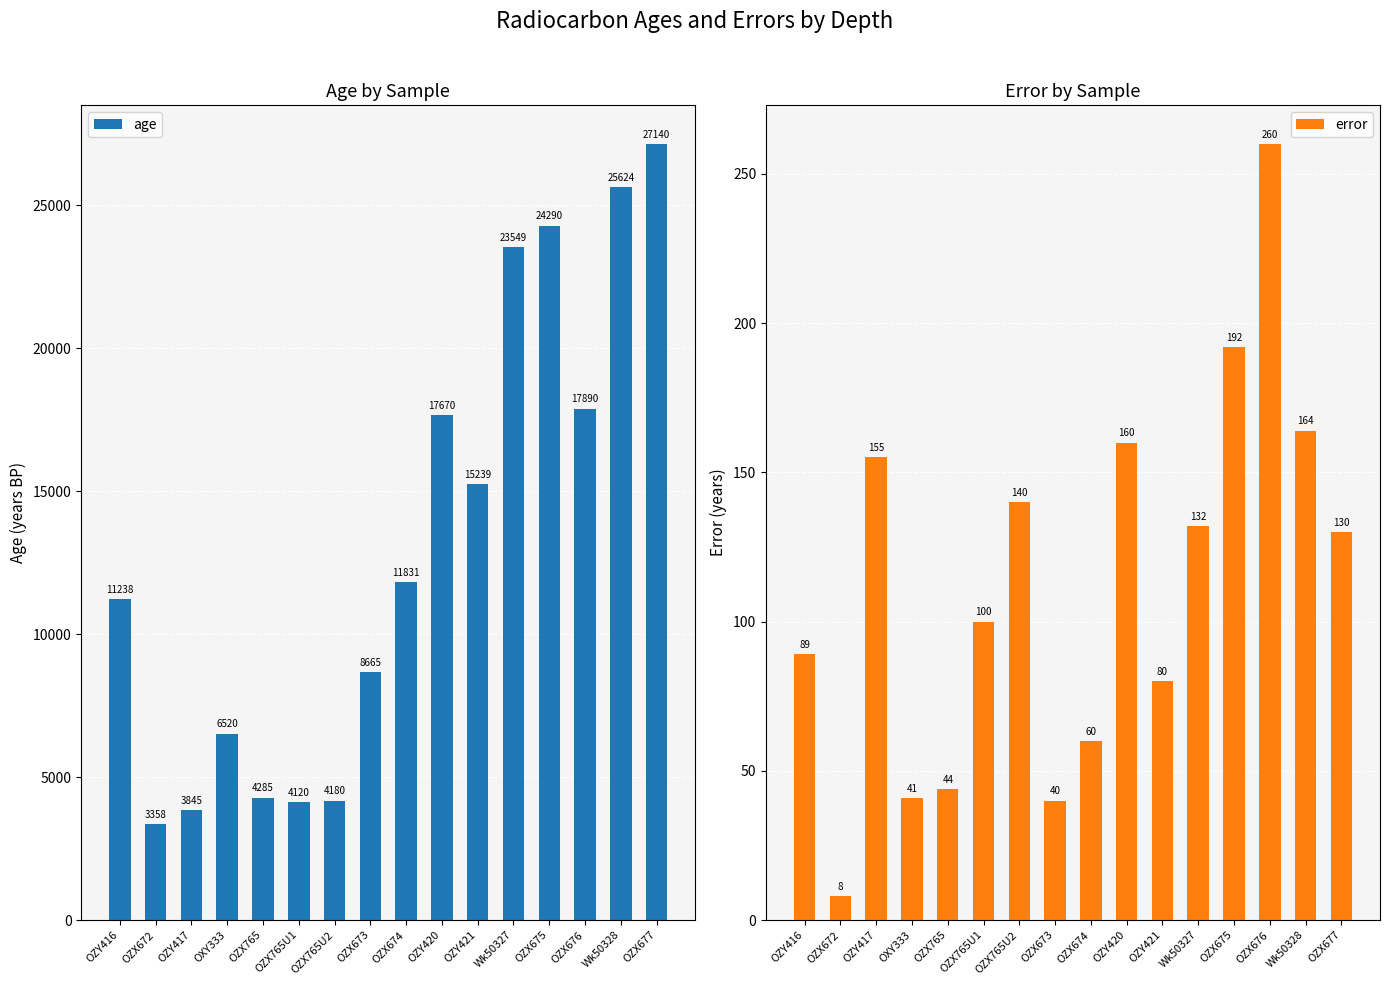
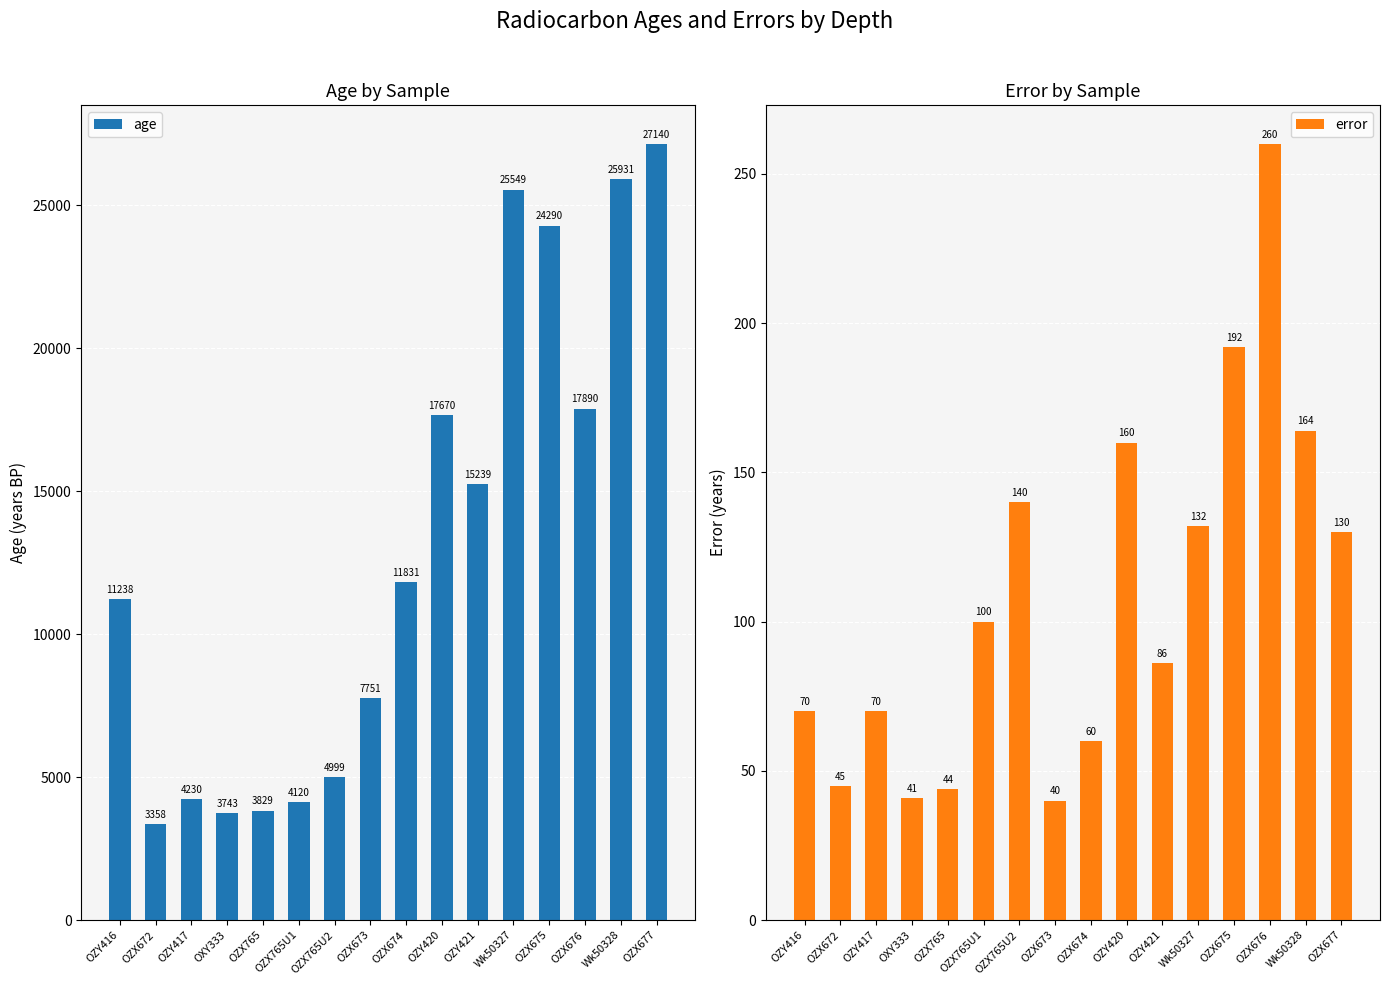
Age by Sample, OZY417: 3845 -> 4230
Age by Sample, OXY333: 6520 -> 3743
Age by Sample, OZX765: 4285 -> 3829
Age by Sample, OZX765U2: 4180 -> 4999
Age by Sample, OZX673: 8665 -> 7751
Age by Sample, Wk50327: 23549 -> 25549
Age by Sample, Wk50328: 25624 -> 25931
Error by Sample, OZY416: 89 -> 70
Error by Sample, OZX672: 8 -> 45
Error by Sample, OZY417: 155 -> 70
Error by Sample, OZY421: 80 -> 86
